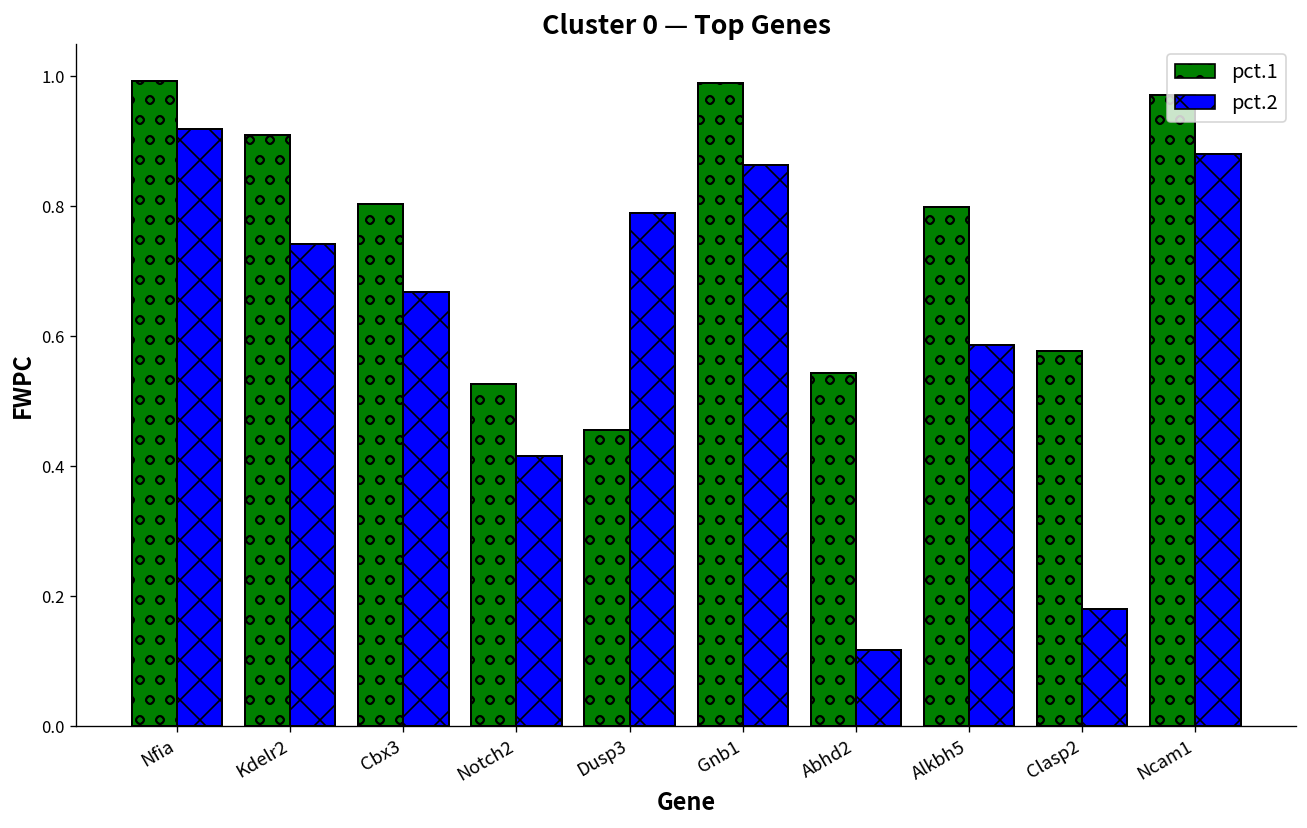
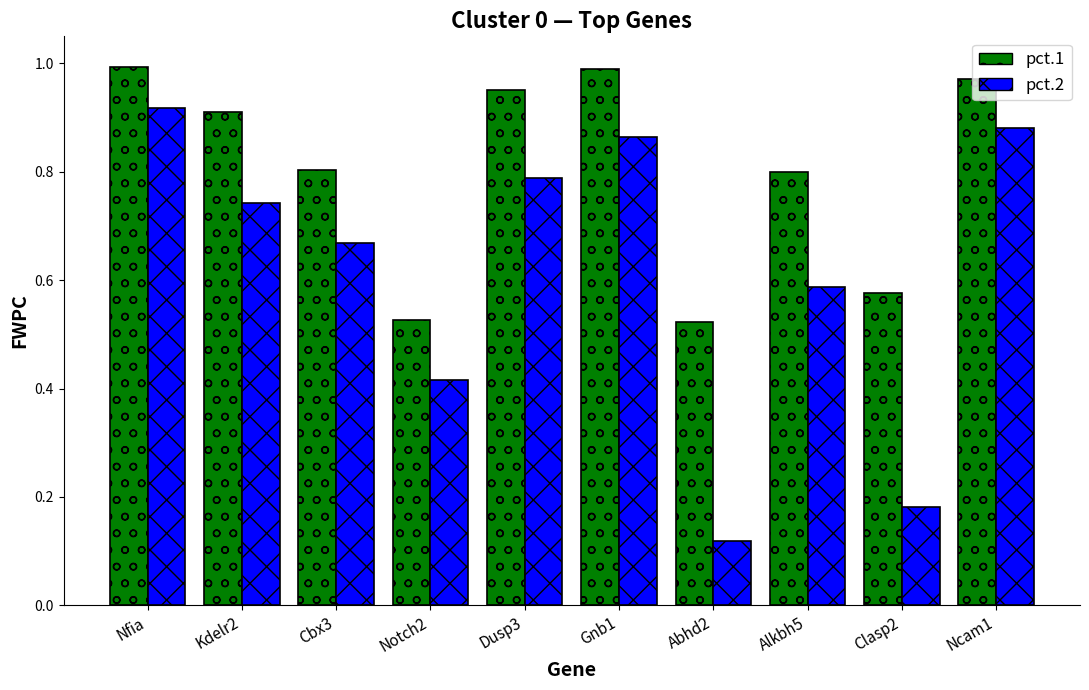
pct.1, Dusp3: 0.46 -> 0.95
pct.1, Abhd2: 0.54 -> 0.52
